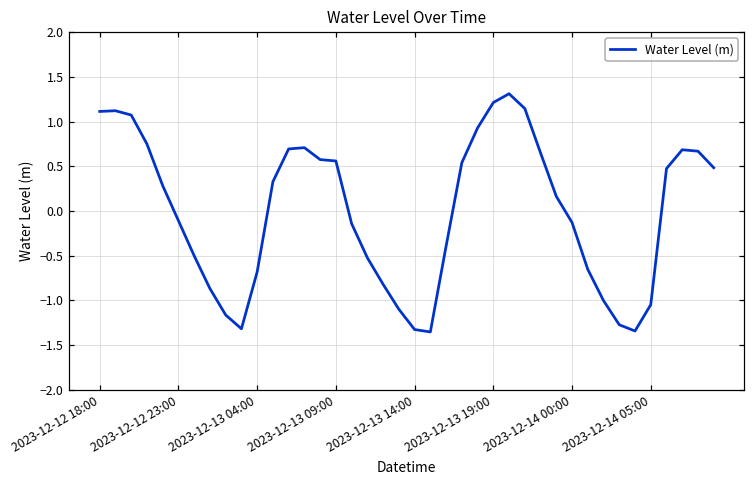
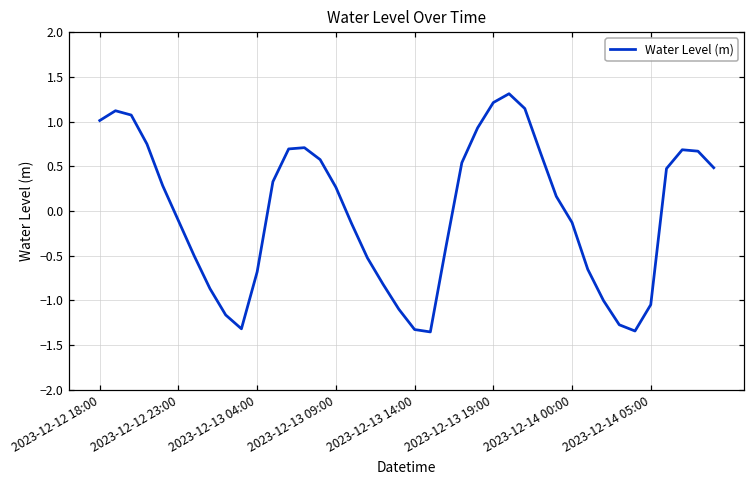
2023-12-12 18:00: 1.1 -> 1.0
2023-12-13 09:00: 0.6 -> 0.3
